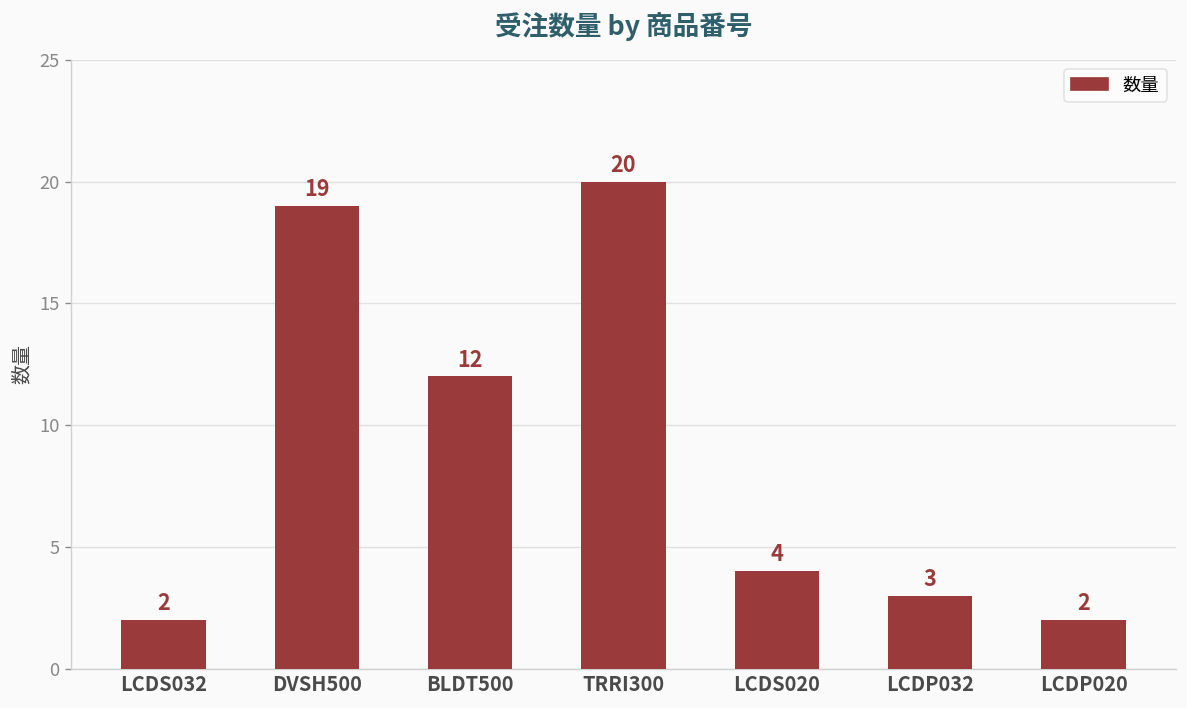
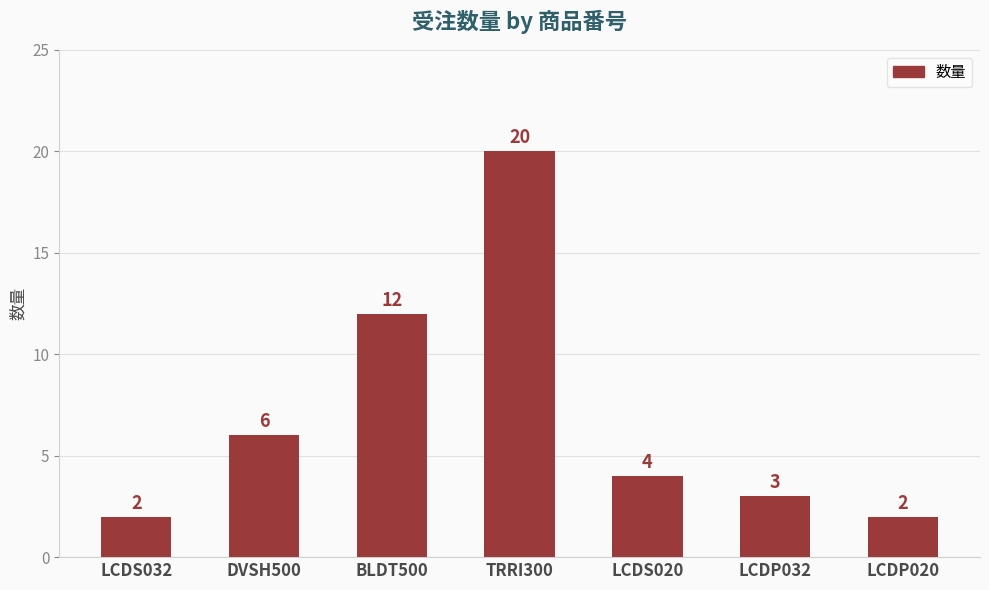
DVSH500: 19 -> 6
